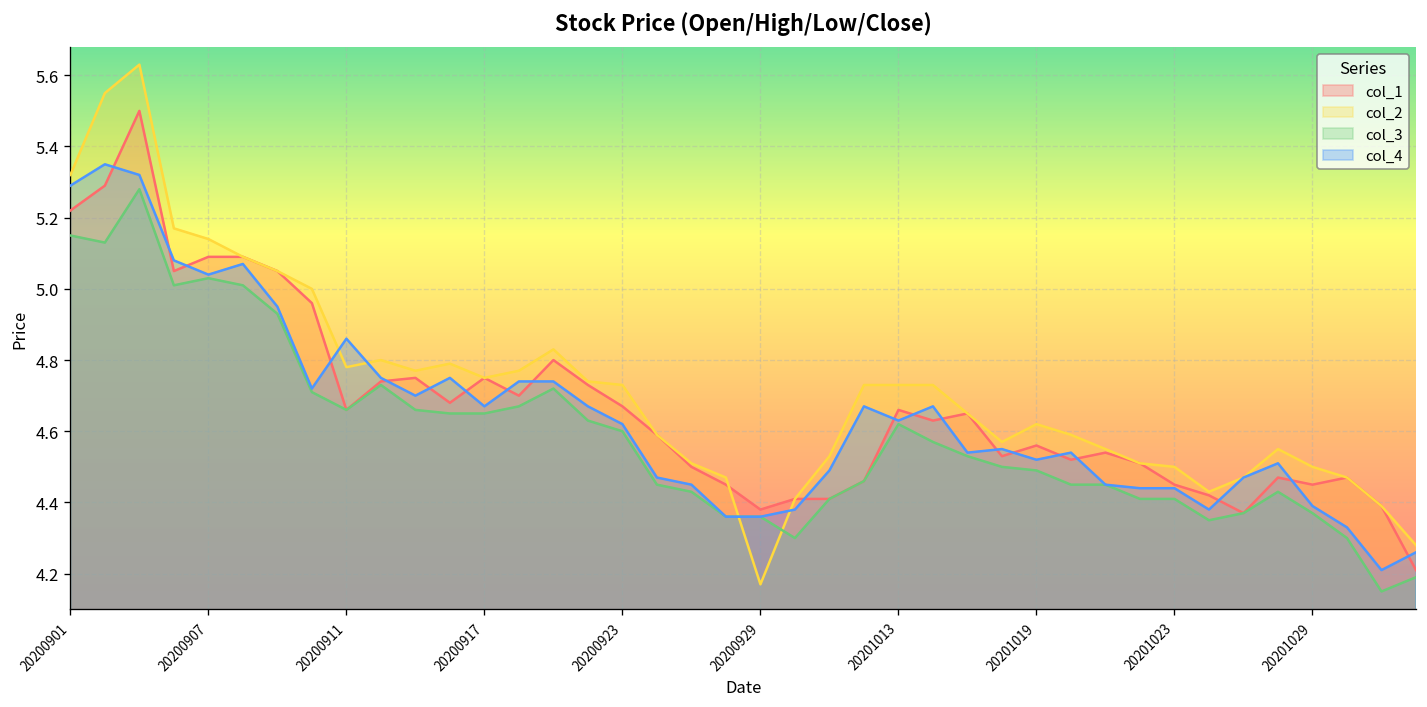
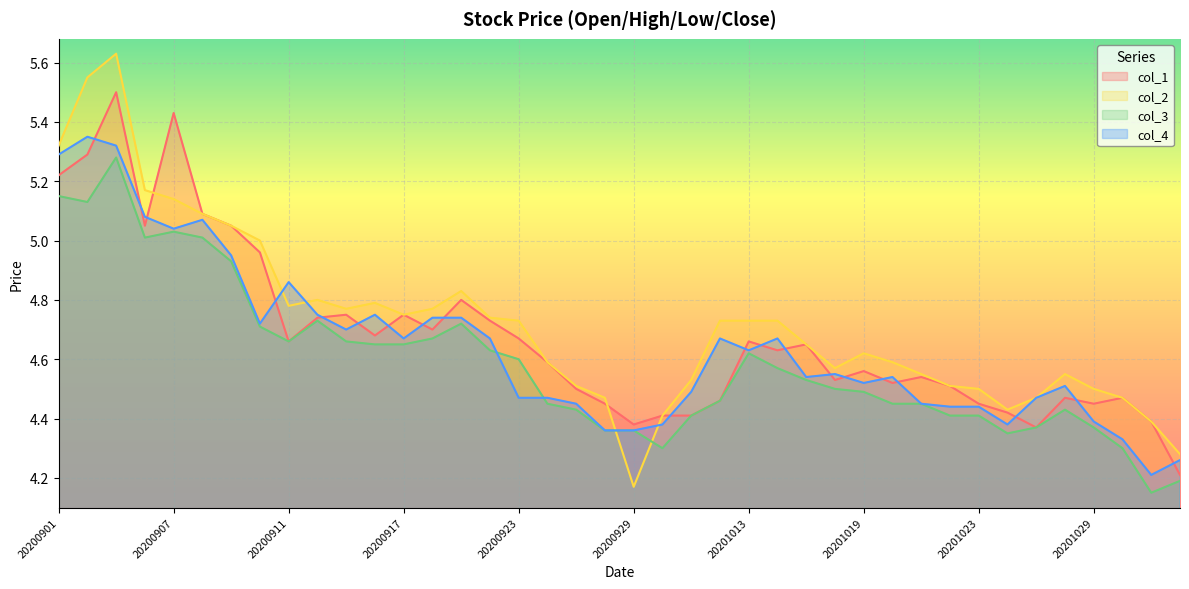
col_1, 20200907: 5.09 -> 5.43
col_4, 20200923: 4.62 -> 4.47
